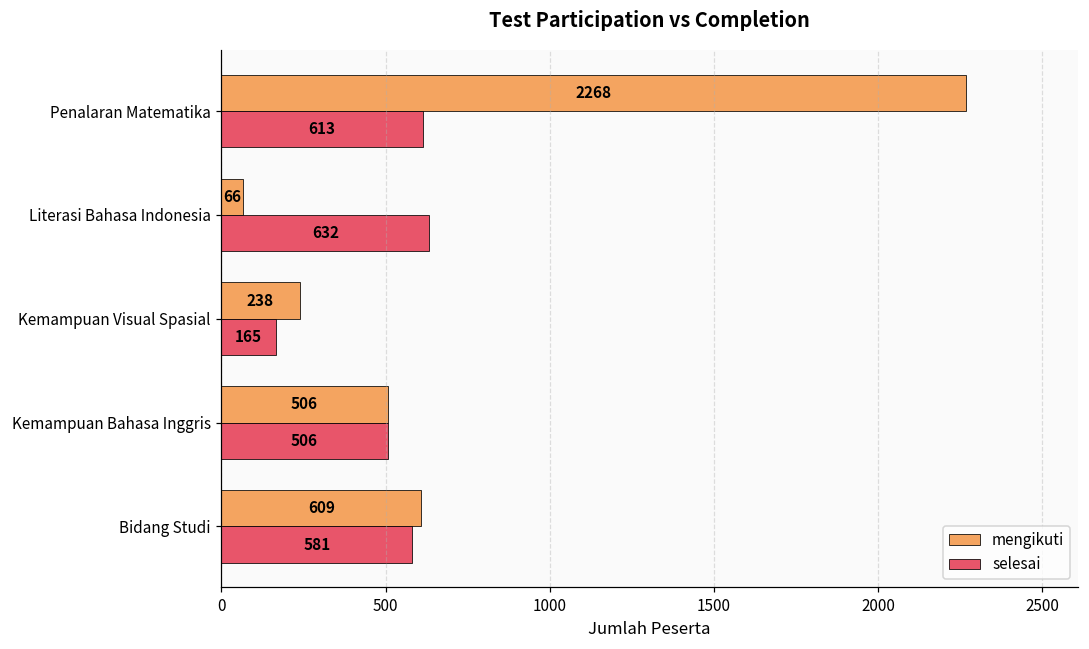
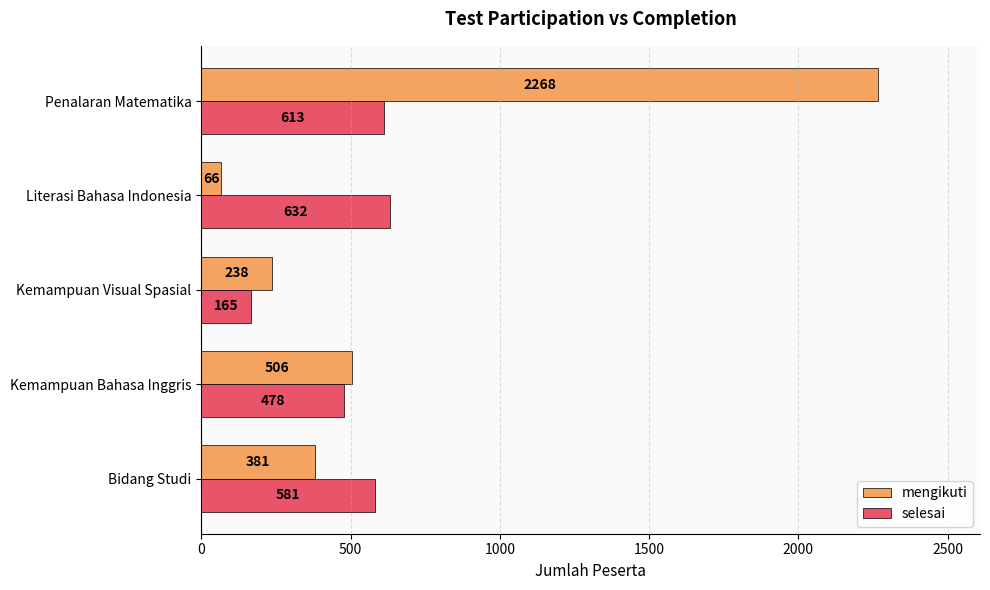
selesai, Kemampuan Bahasa Inggris: 506 -> 478
mengikuti, Bidang Studi: 609 -> 381
